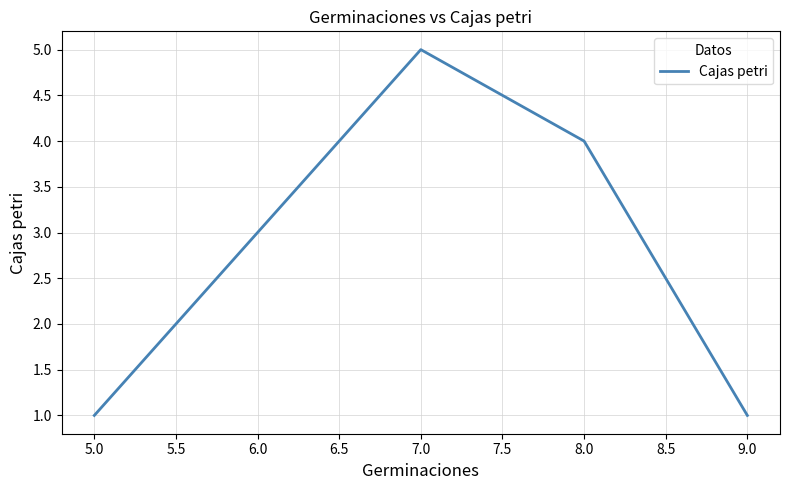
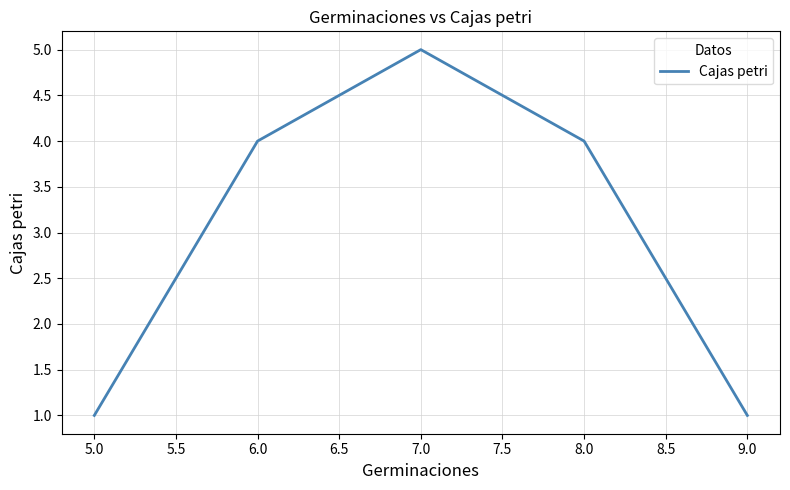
6.0: 3 -> 4
